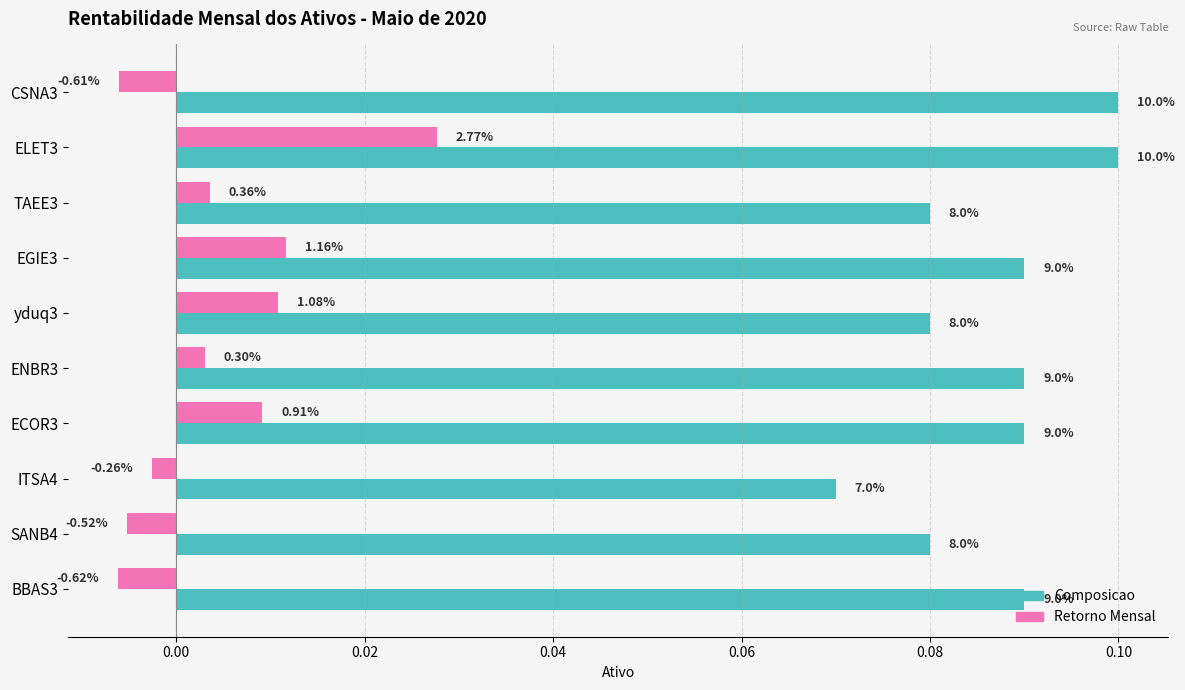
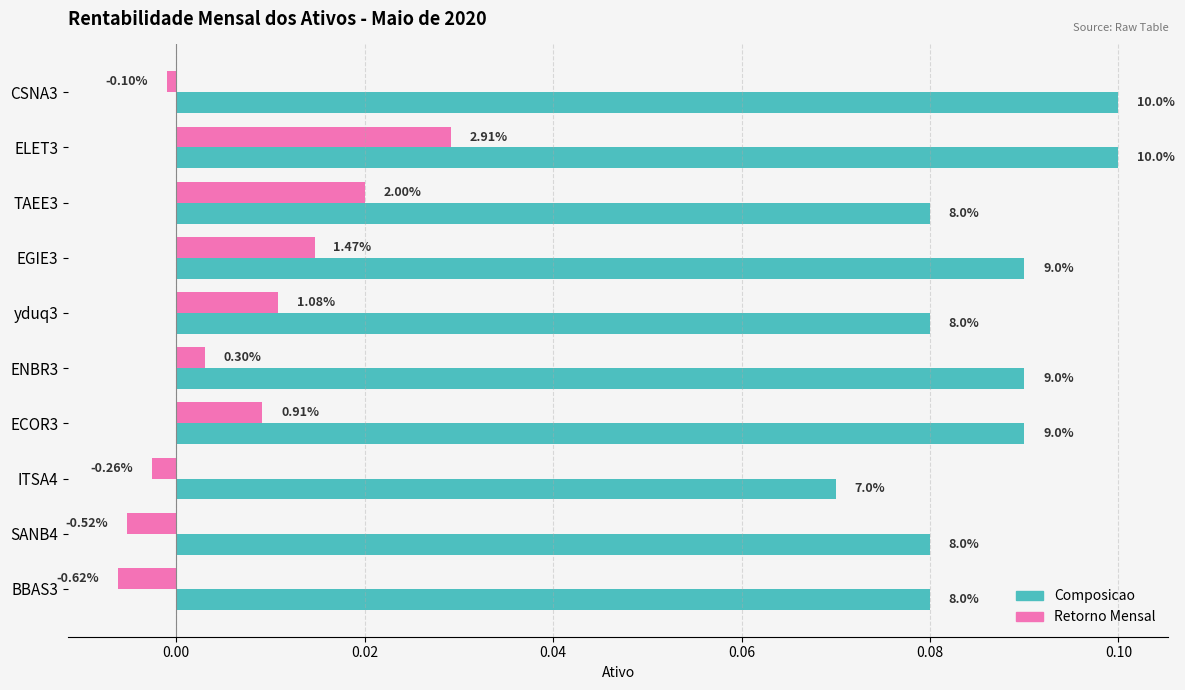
Retorno Mensal, CSNA3: -0.61% -> -0.10%
Retorno Mensal, ELET3: 2.77% -> 2.91%
Retorno Mensal, TAEE3: 0.36% -> 2.00%
Retorno Mensal, EGIE3: 1.16% -> 1.47%
Composicao, BBAS3: 9.0% -> 8.0%
